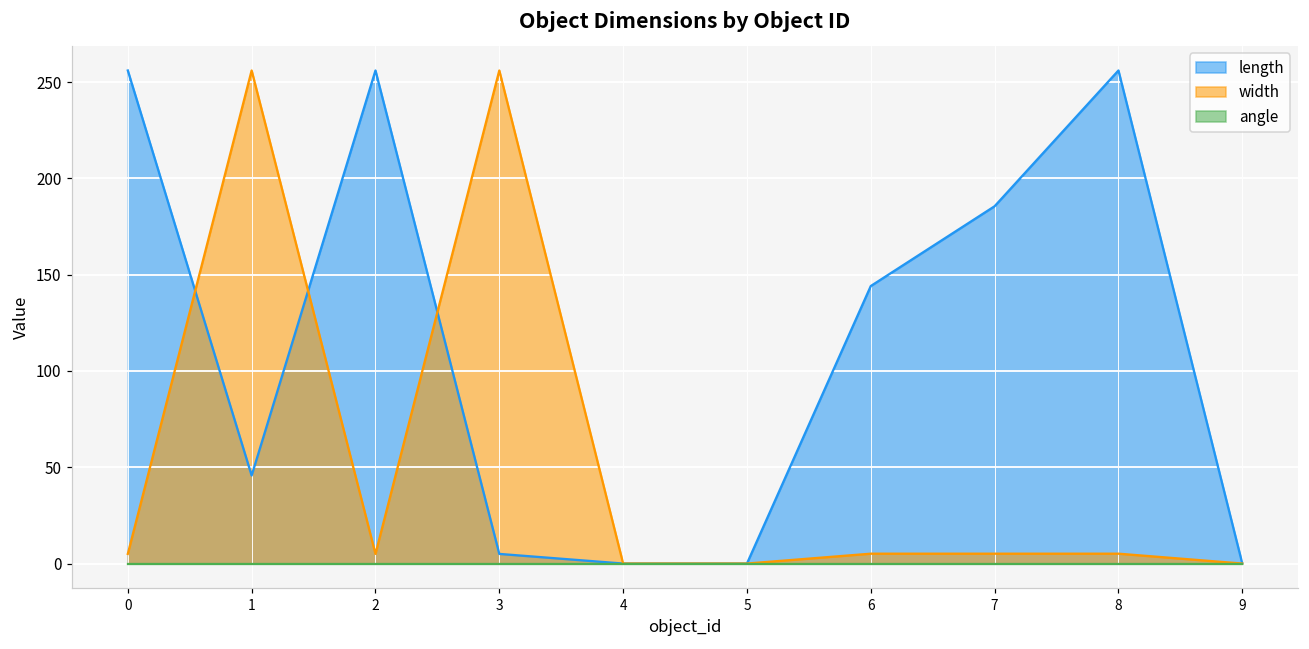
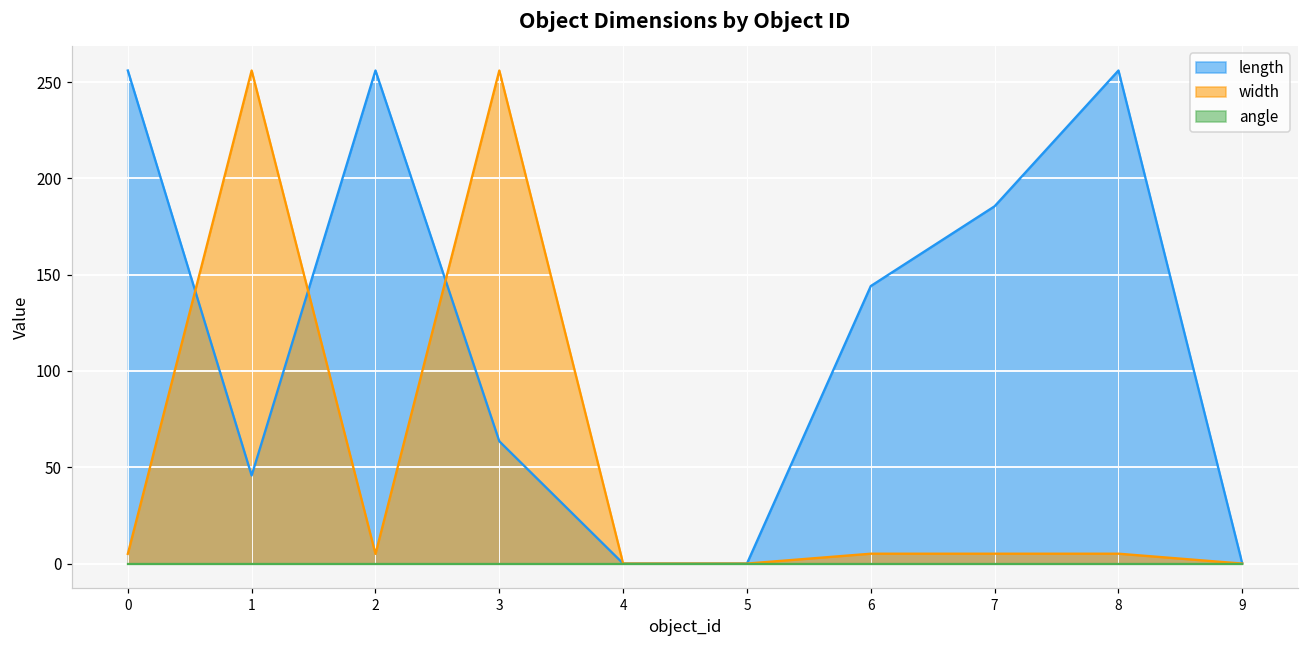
length, 3: 5 -> 64
